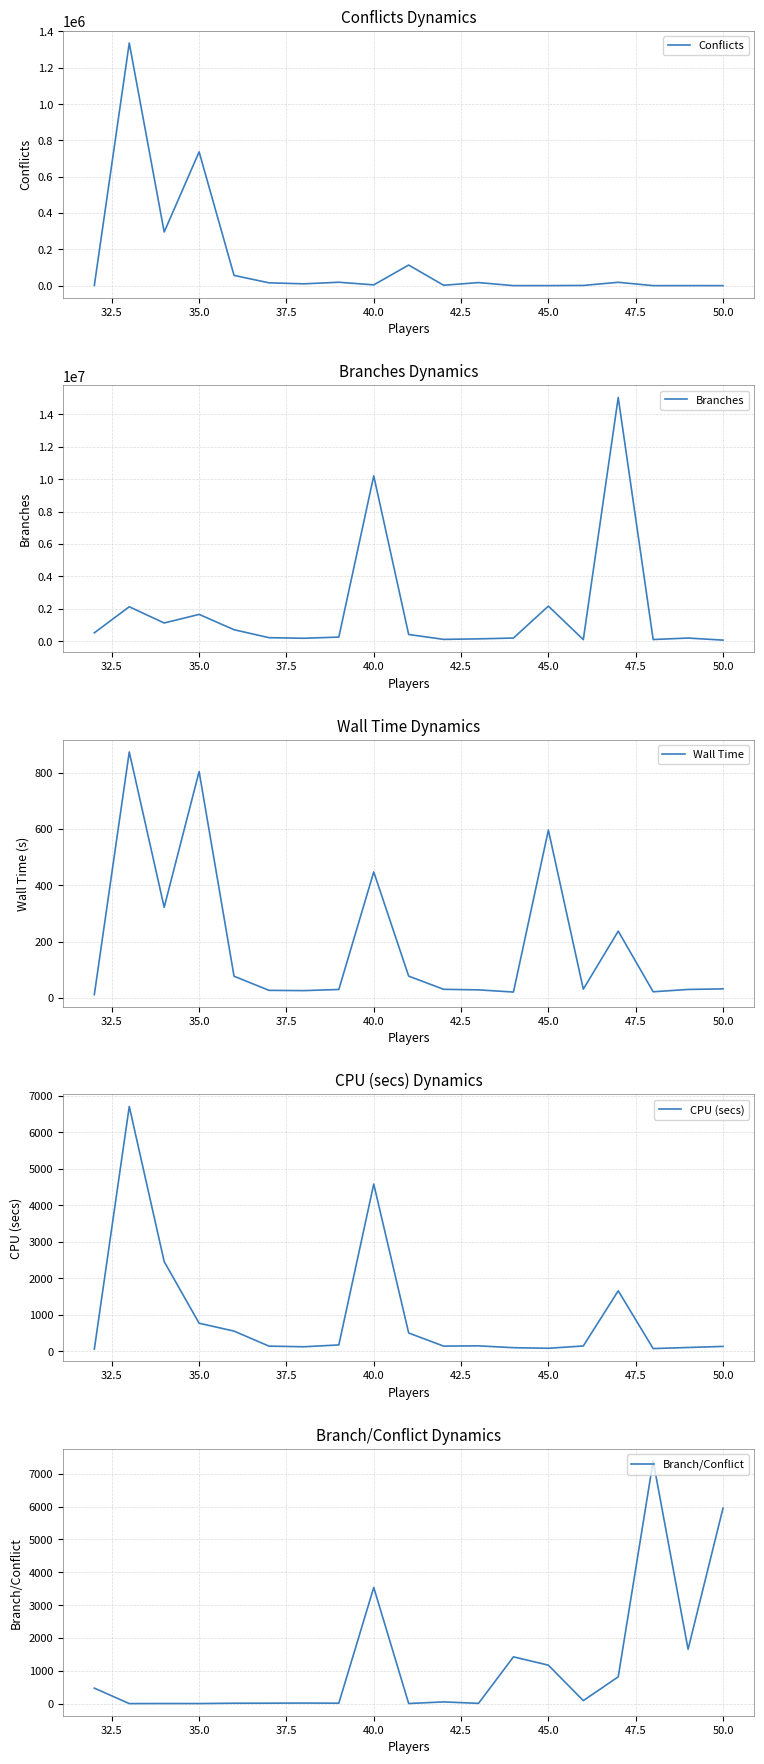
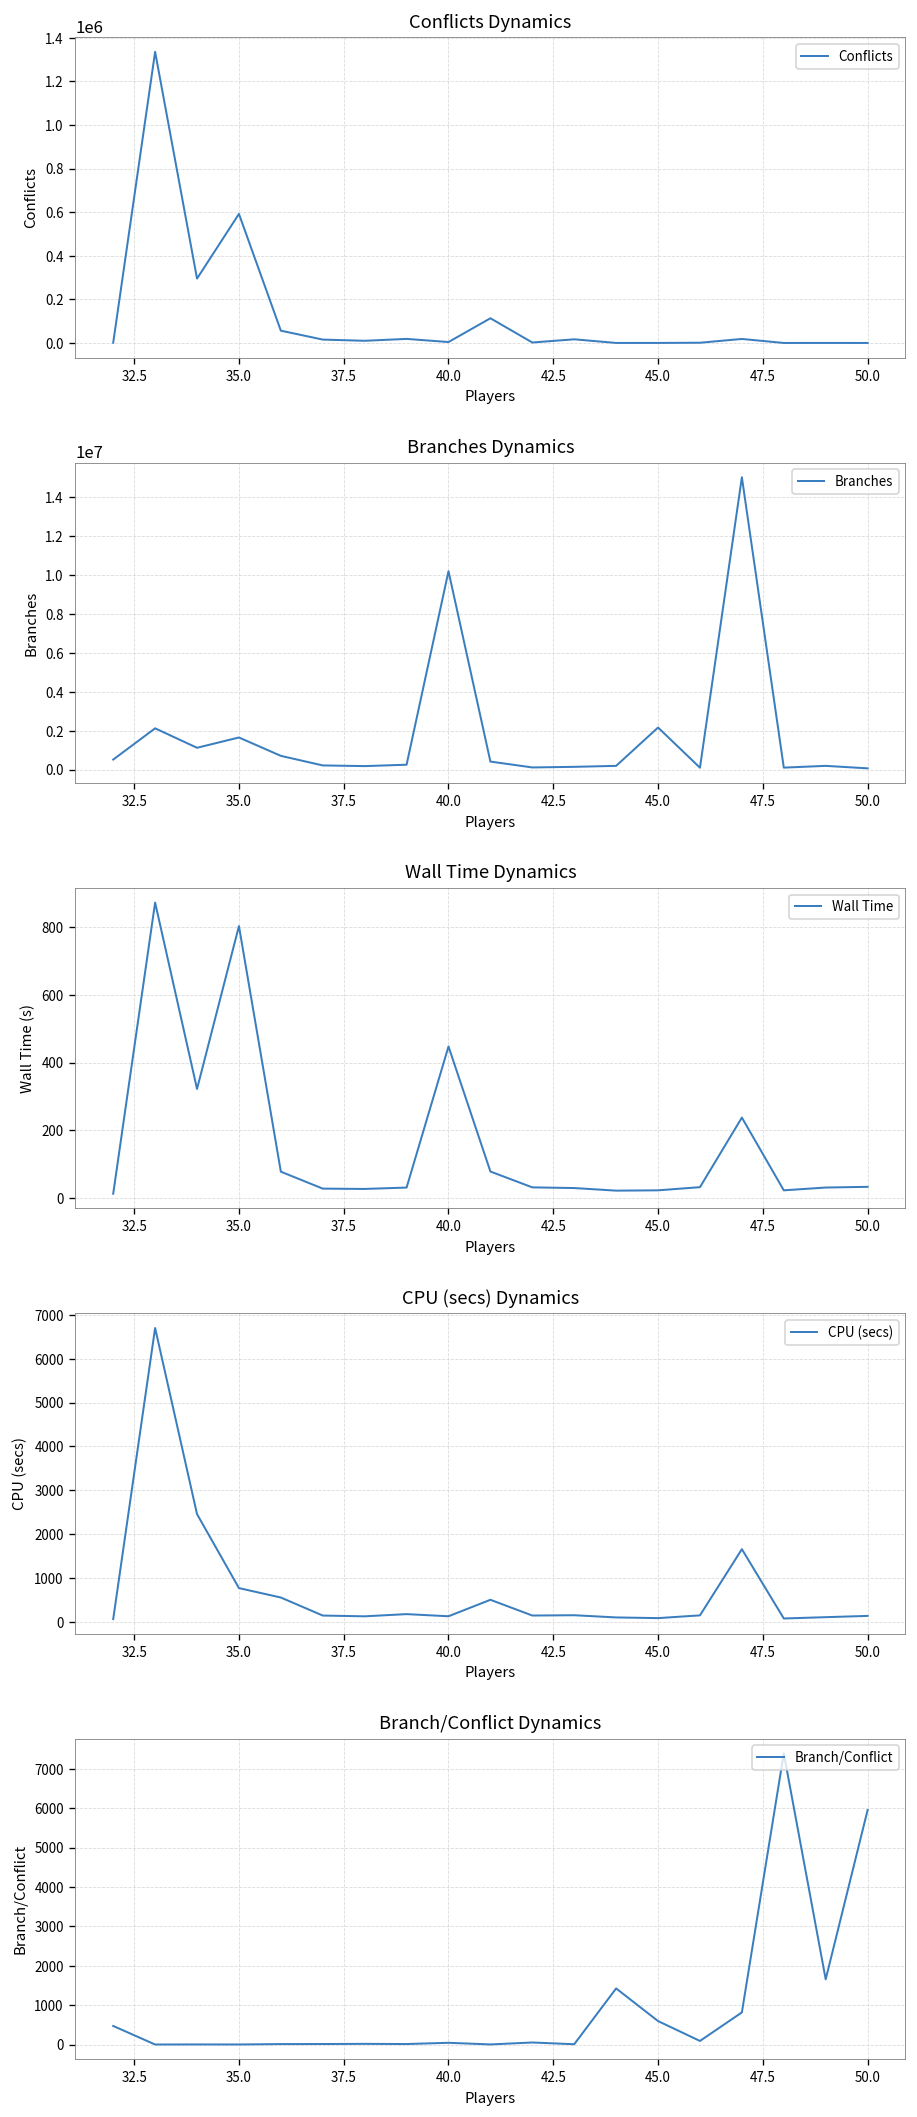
Conflicts Dynamics, 35.0: 740000 -> 590000
Wall Time Dynamics, 45.0: 600 -> 20
CPU (secs) Dynamics, 40.0: 4600 -> 100
Branch/Conflict Dynamics, 40.0: 3500 -> 0
Branch/Conflict Dynamics, 45.0: 1200 -> 600
